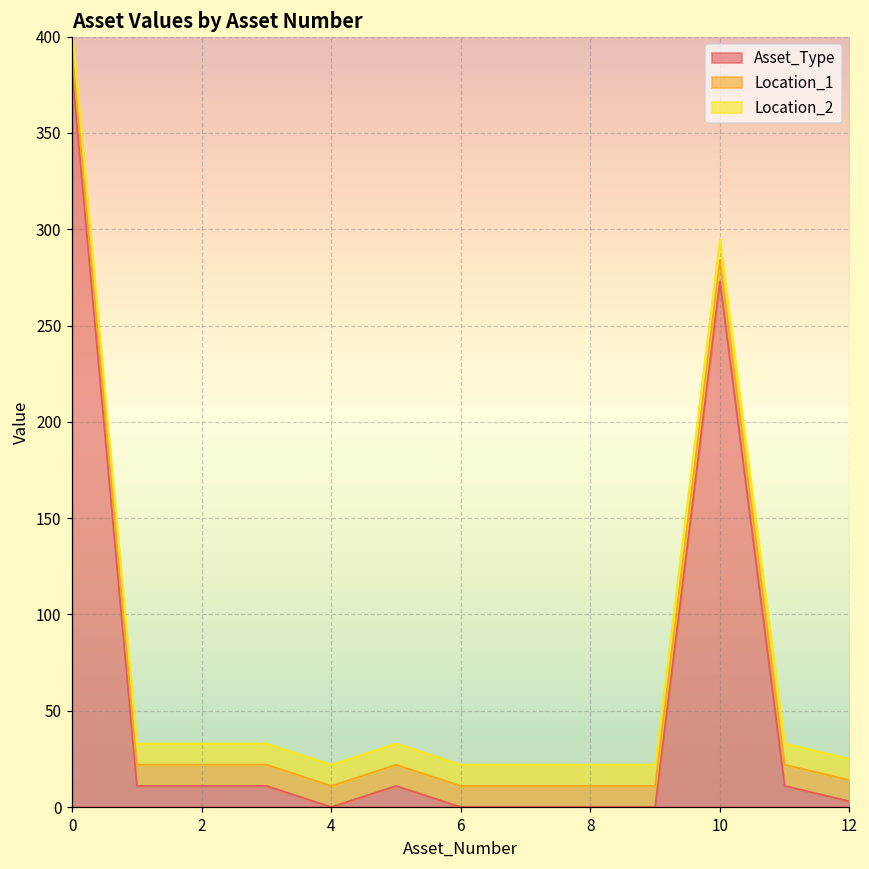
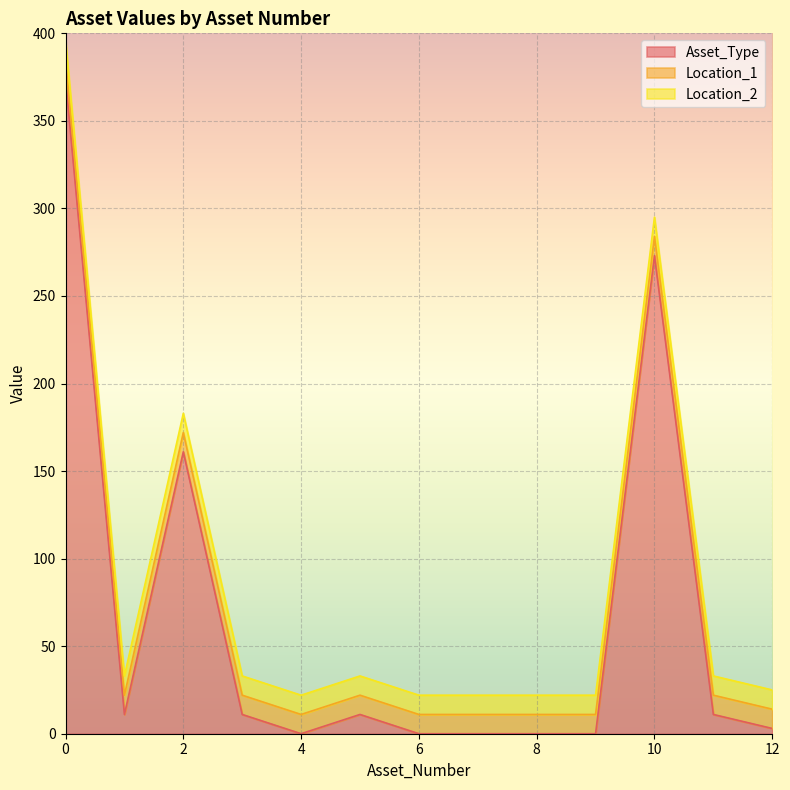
Asset_Type, 0: 382 -> 374
Asset_Type, 2: 11 -> 161
